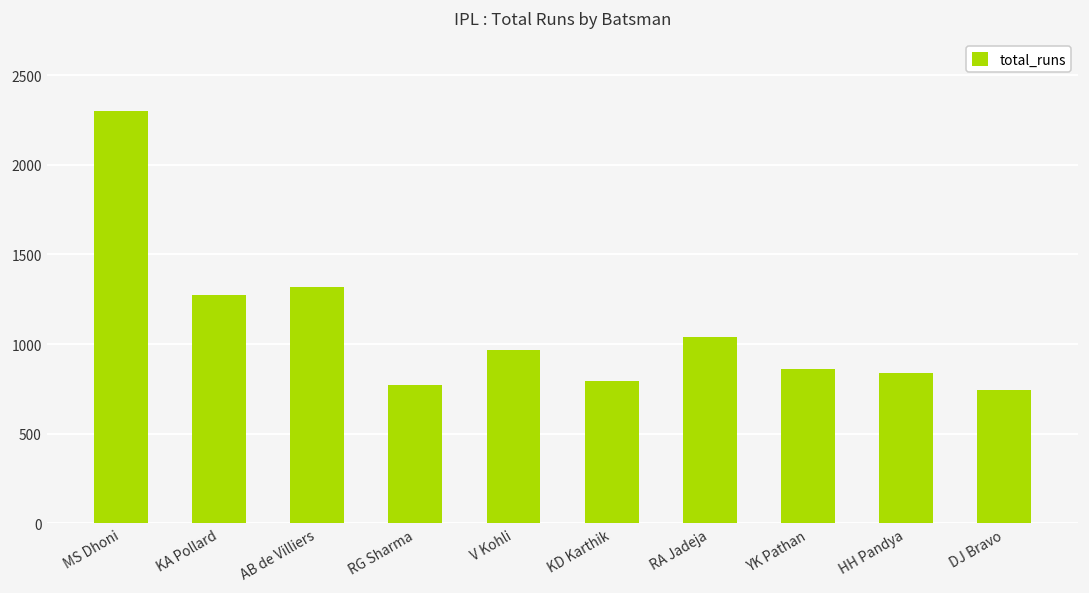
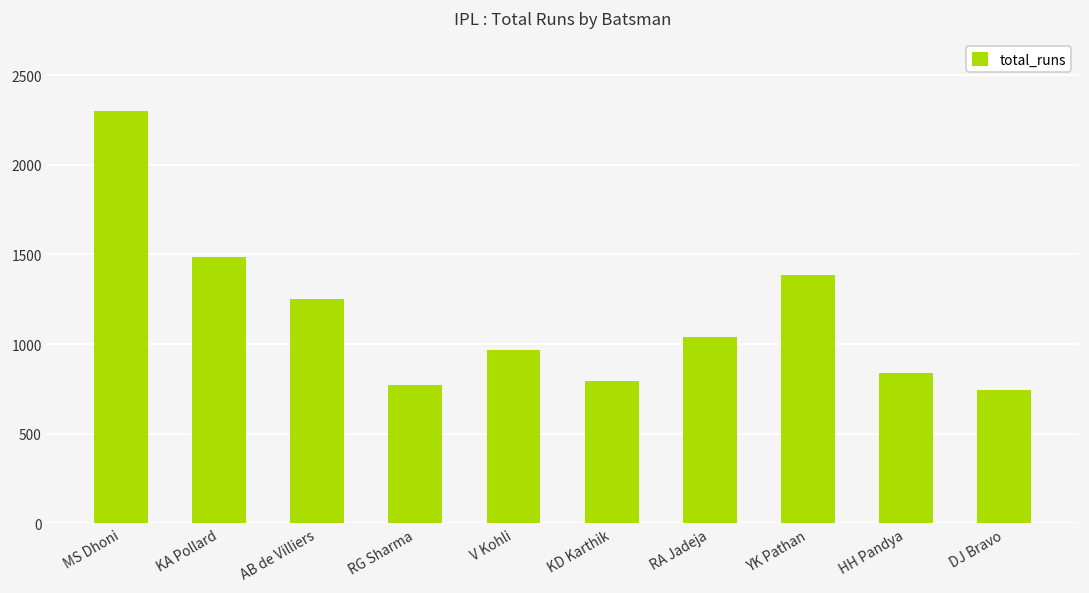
KA Pollard: 1270 -> 1490
AB de Villiers: 1320 -> 1250
YK Pathan: 860 -> 1390
